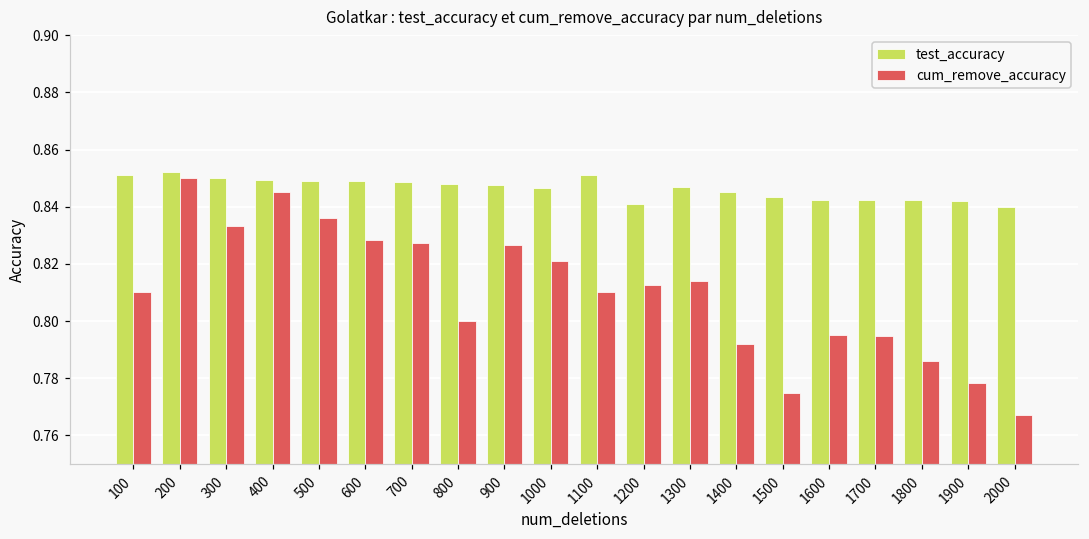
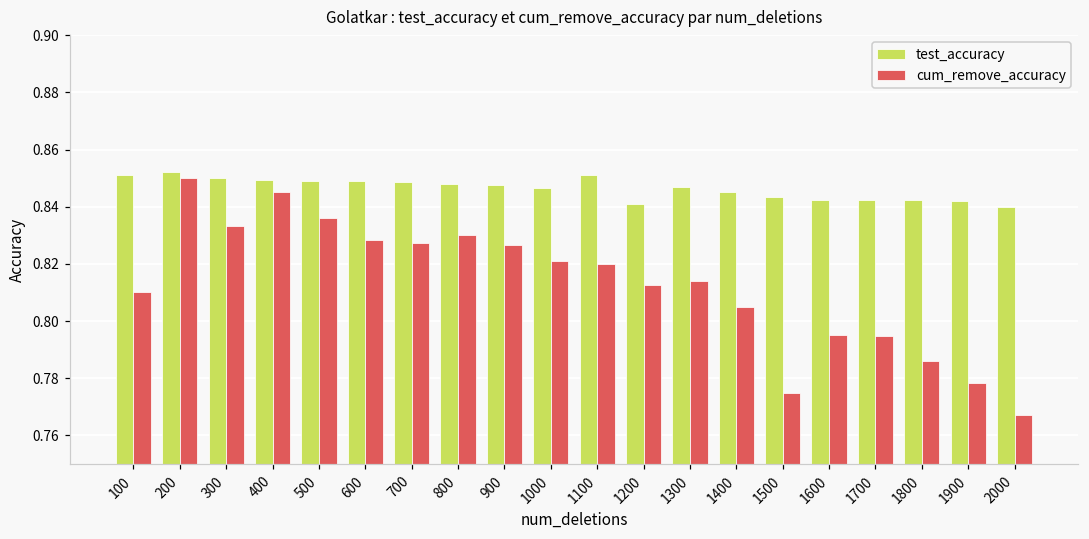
cum_remove_accuracy, 800: 0.80 -> 0.83
cum_remove_accuracy, 1100: 0.81 -> 0.82
cum_remove_accuracy, 1400: 0.792 -> 0.805
